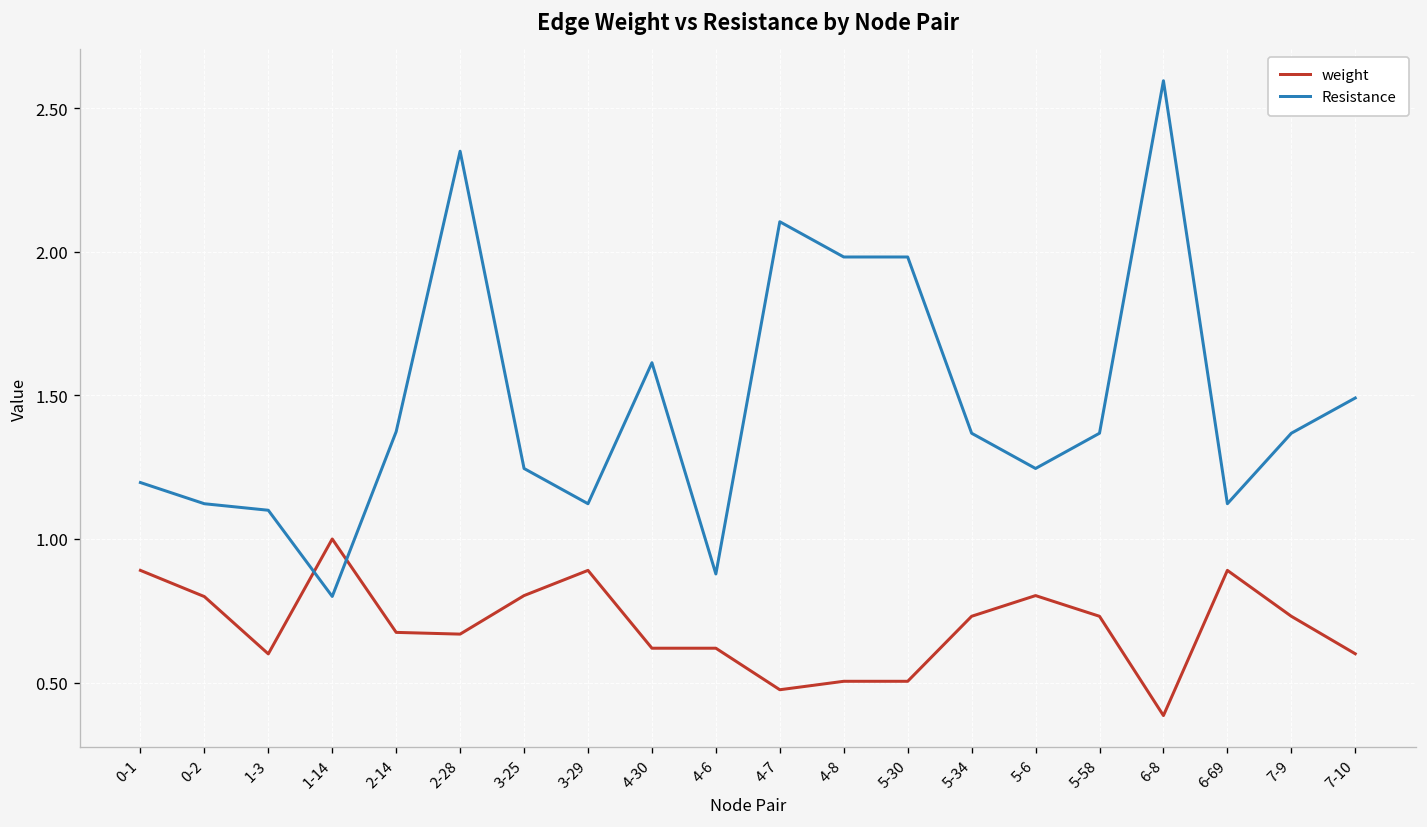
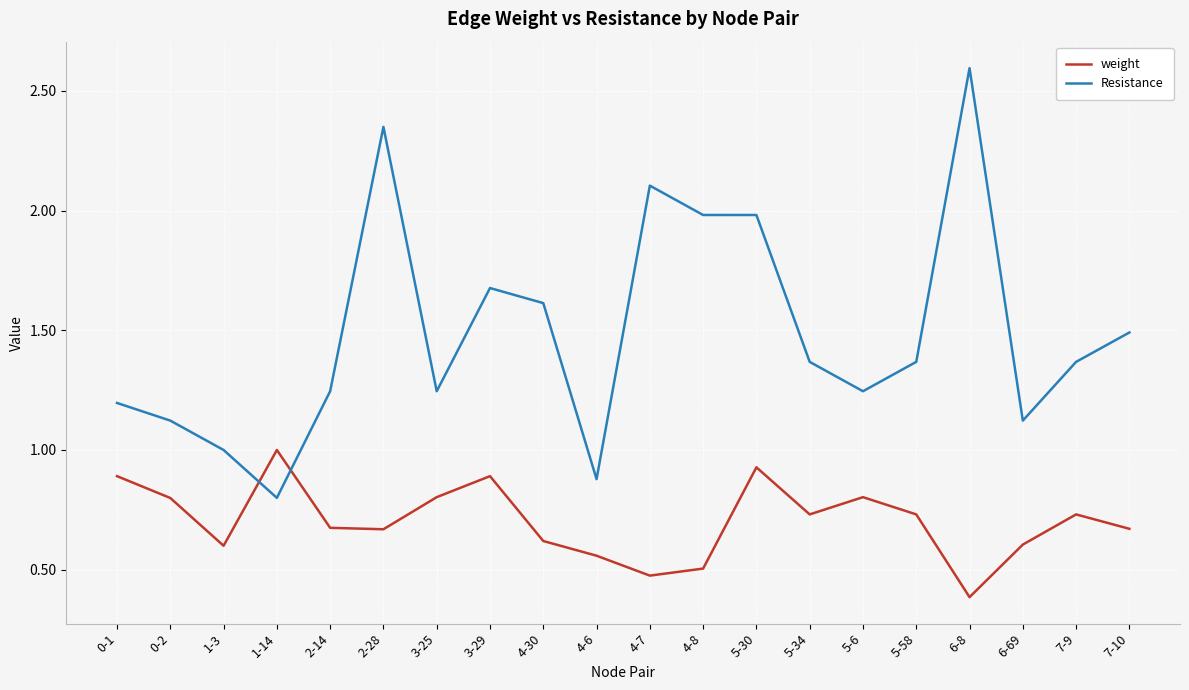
Resistance, 1-3: 1.1 -> 1.0
Resistance, 2-14: 1.37 -> 1.25
Resistance, 3-29: 1.12 -> 1.68
weight, 4-6: 0.62 -> 0.56
weight, 5-30: 0.50 -> 0.93
weight, 6-69: 0.89 -> 0.60
weight, 7-10: 0.60 -> 0.67
